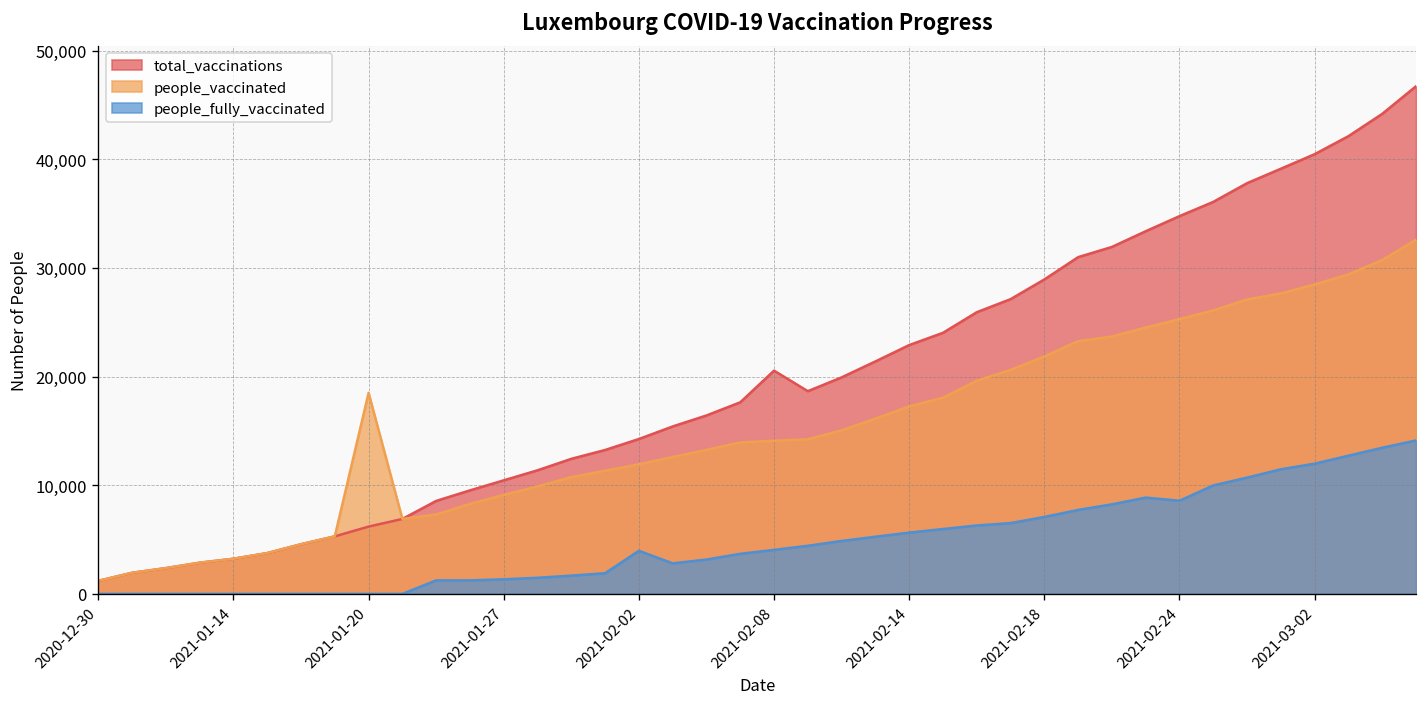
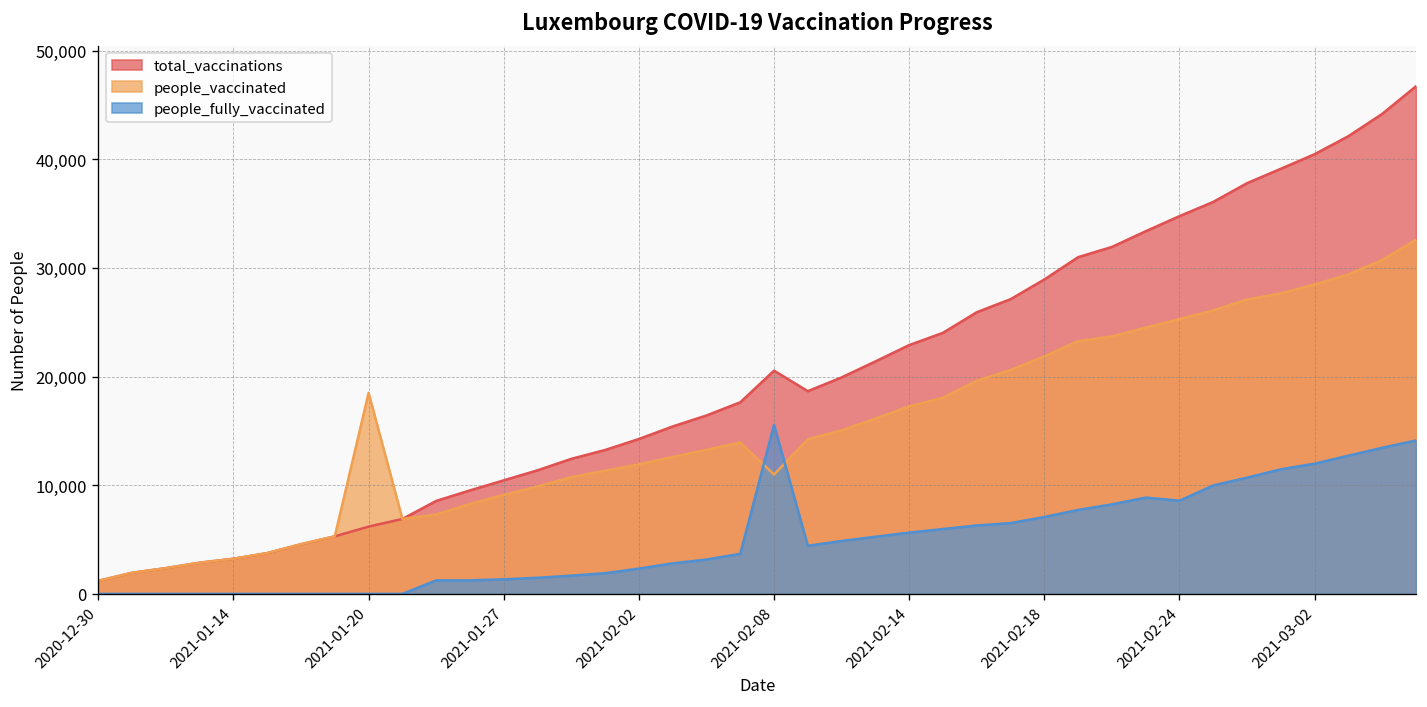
people_fully_vaccinated, 2021-02-02: 4,000 -> 2,000
people_vaccinated, 2021-02-08: 14,000 -> 11,000
people_fully_vaccinated, 2021-02-08: 4,000 -> 16,000
